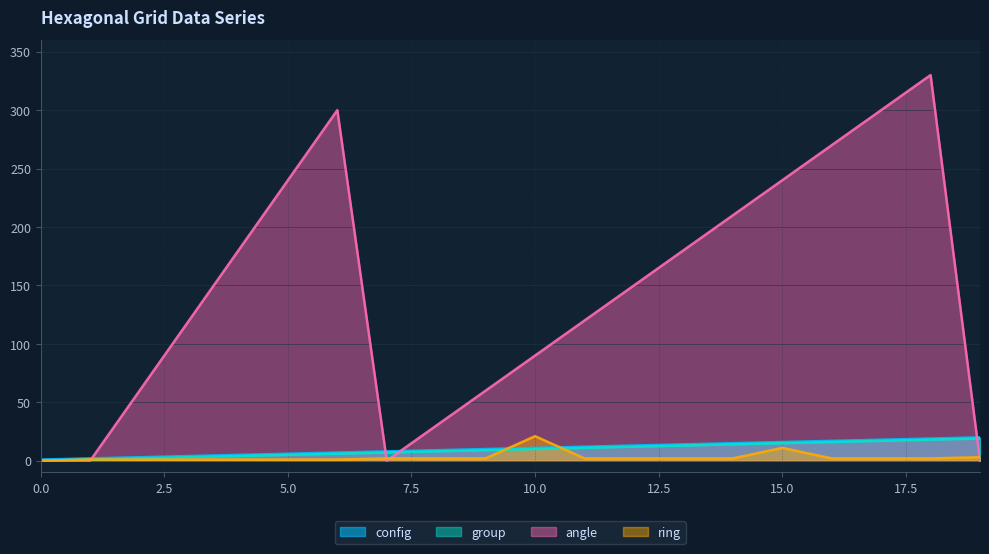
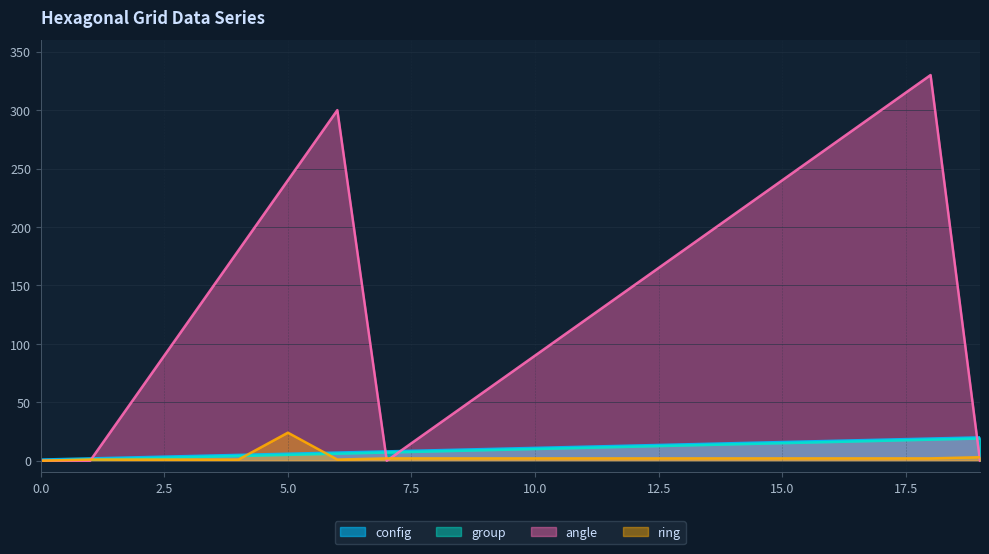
ring, 5.0: 1 -> 24
ring, 10.0: 21 -> 2
ring, 15.0: 11 -> 2
